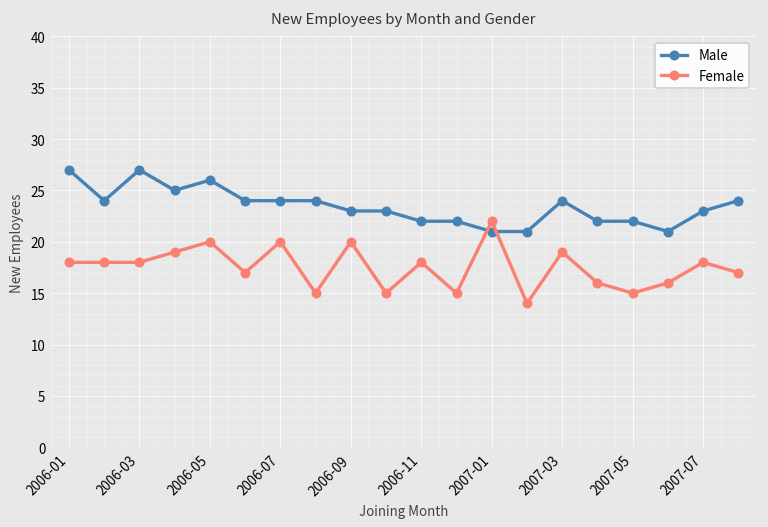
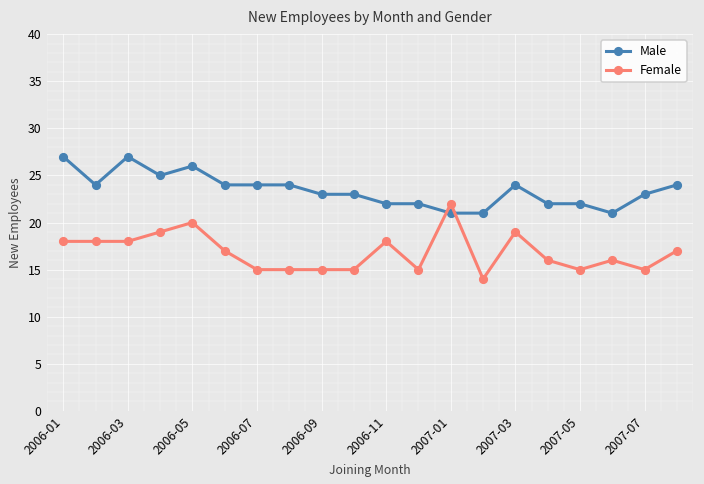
Female, 2006-07: 20 -> 15
Female, 2006-09: 20 -> 15
Female, 2007-07: 18 -> 15
